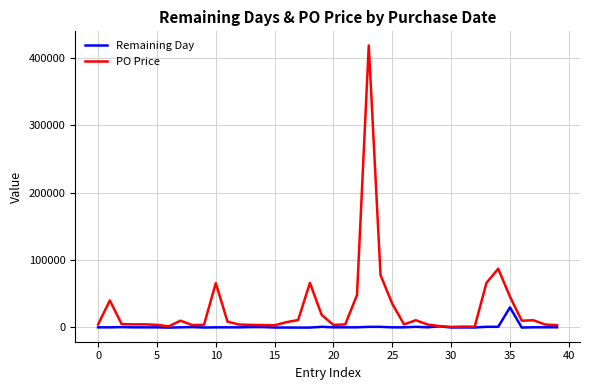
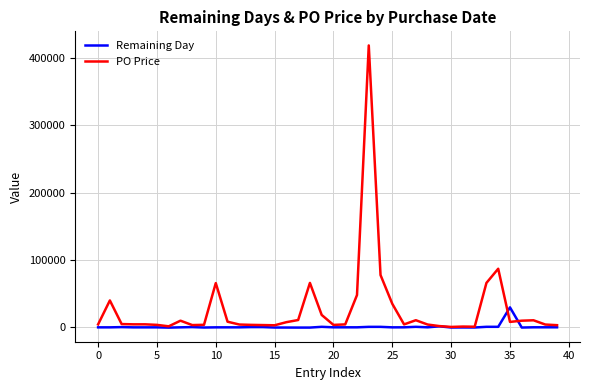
PO Price, 35: 50000 -> 10000
